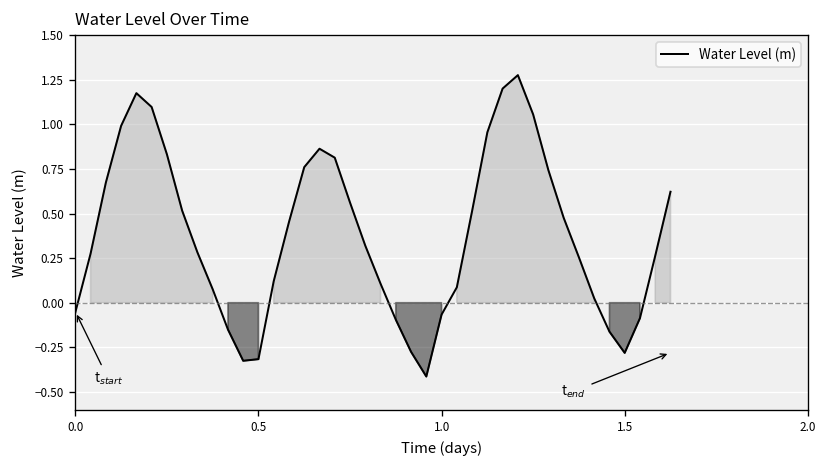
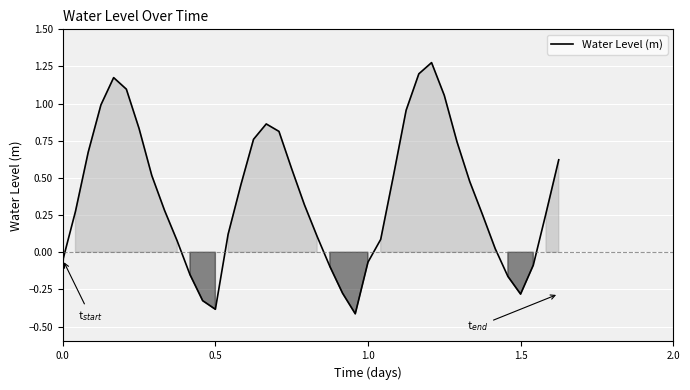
0.5: -0.32 -> -0.38
